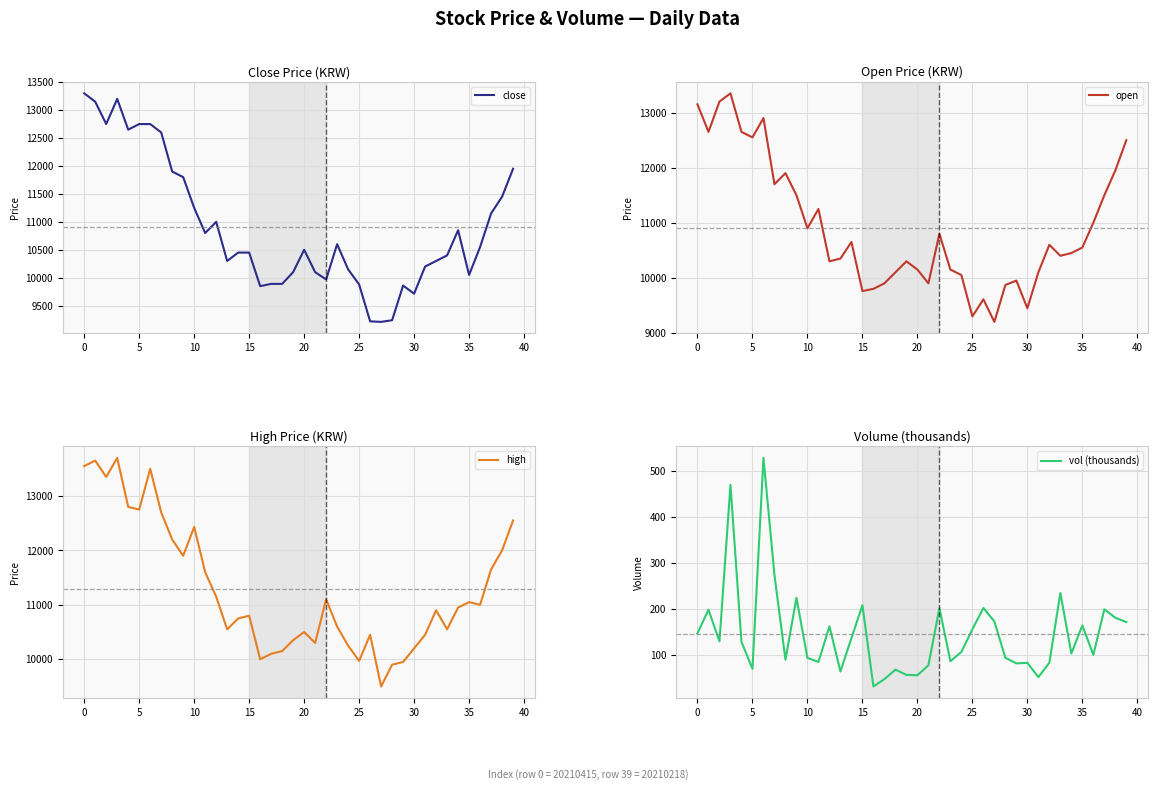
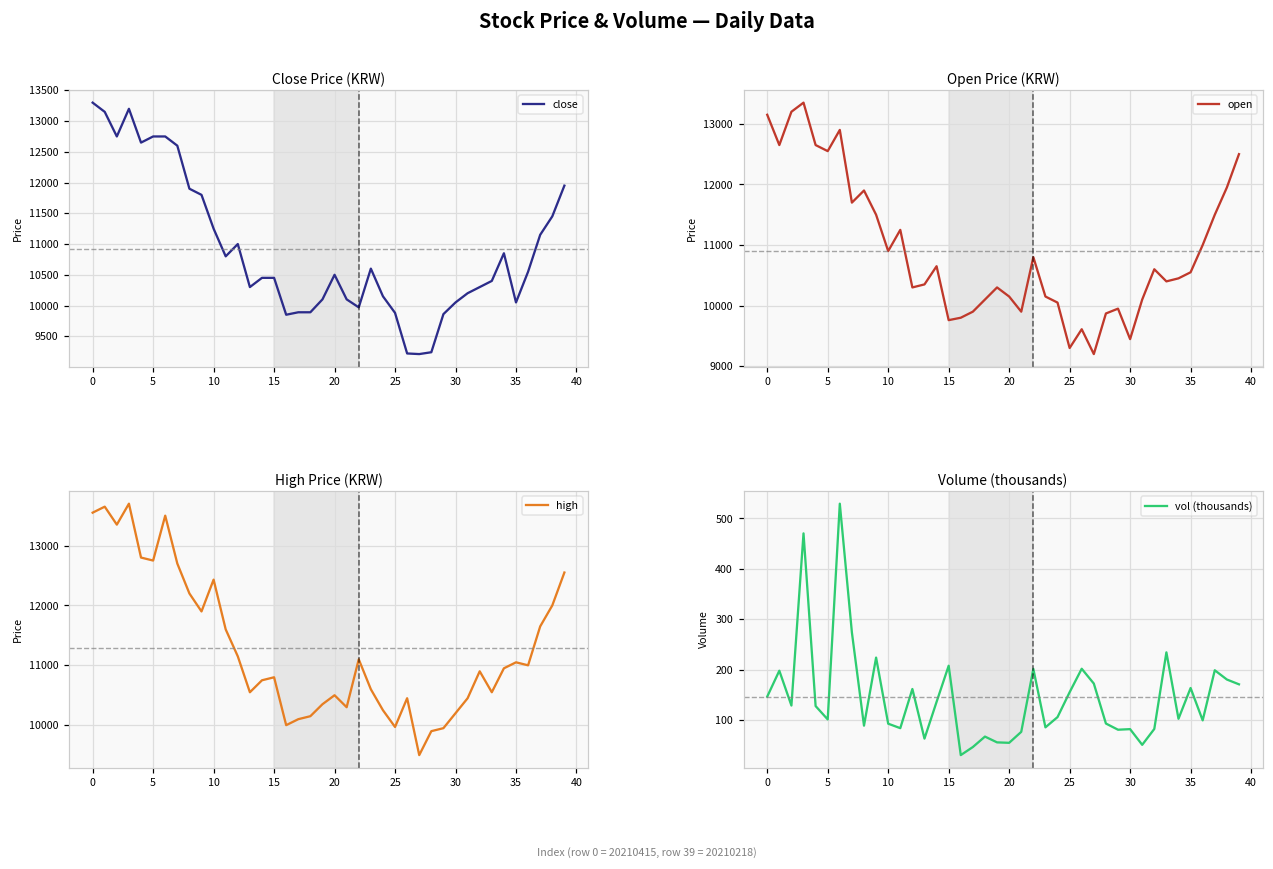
Close Price (KRW), 30: 9700 -> 10100
Volume (thousands), 5: 70 -> 100
